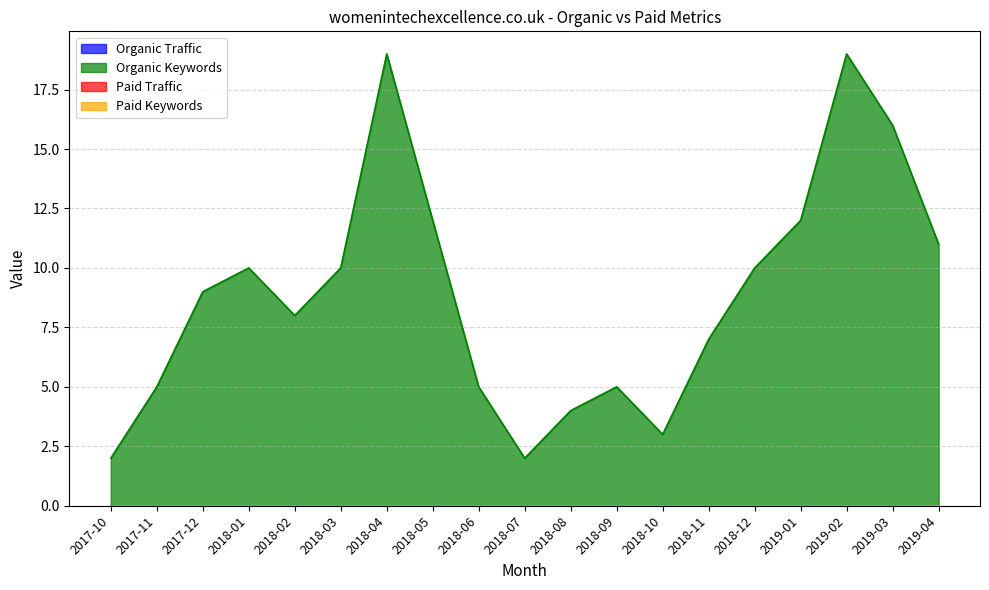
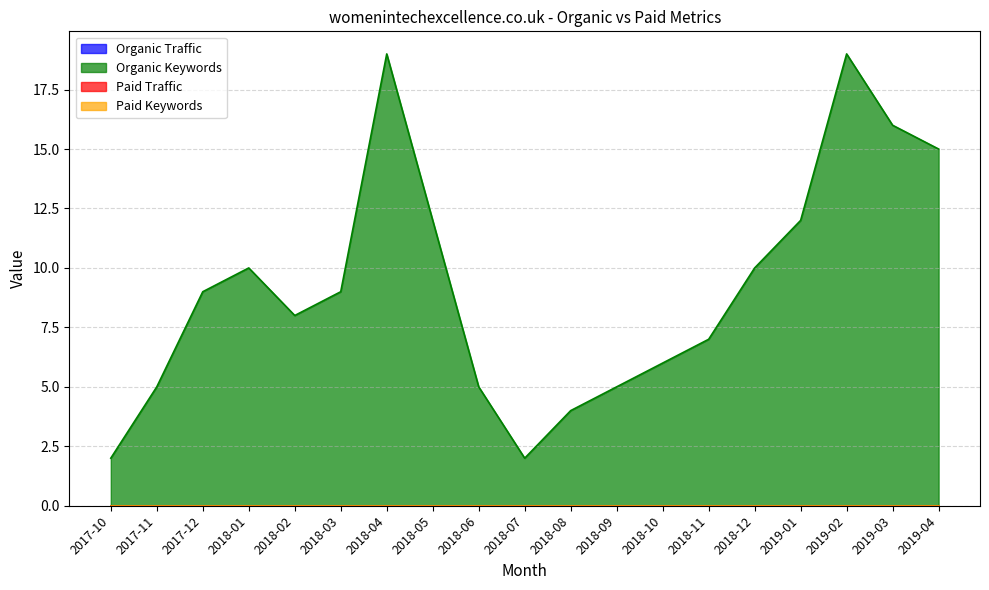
Organic Keywords, 2018-03: 10 -> 9
Organic Keywords, 2018-10: 3 -> 6
Organic Keywords, 2019-04: 11 -> 15
